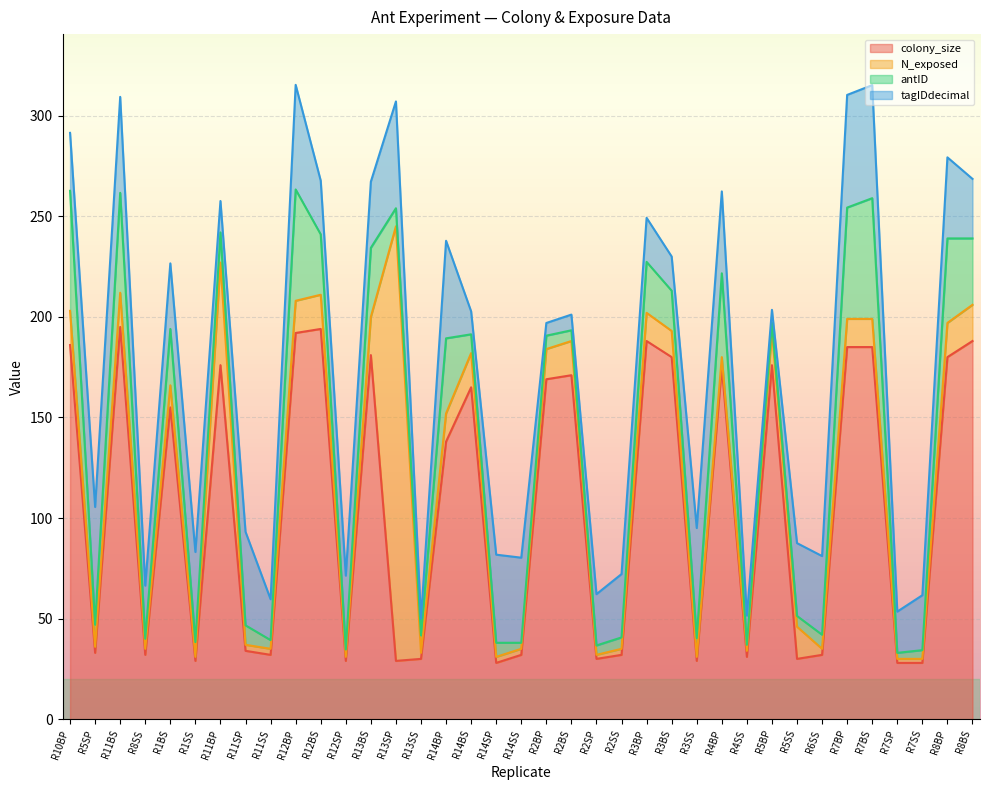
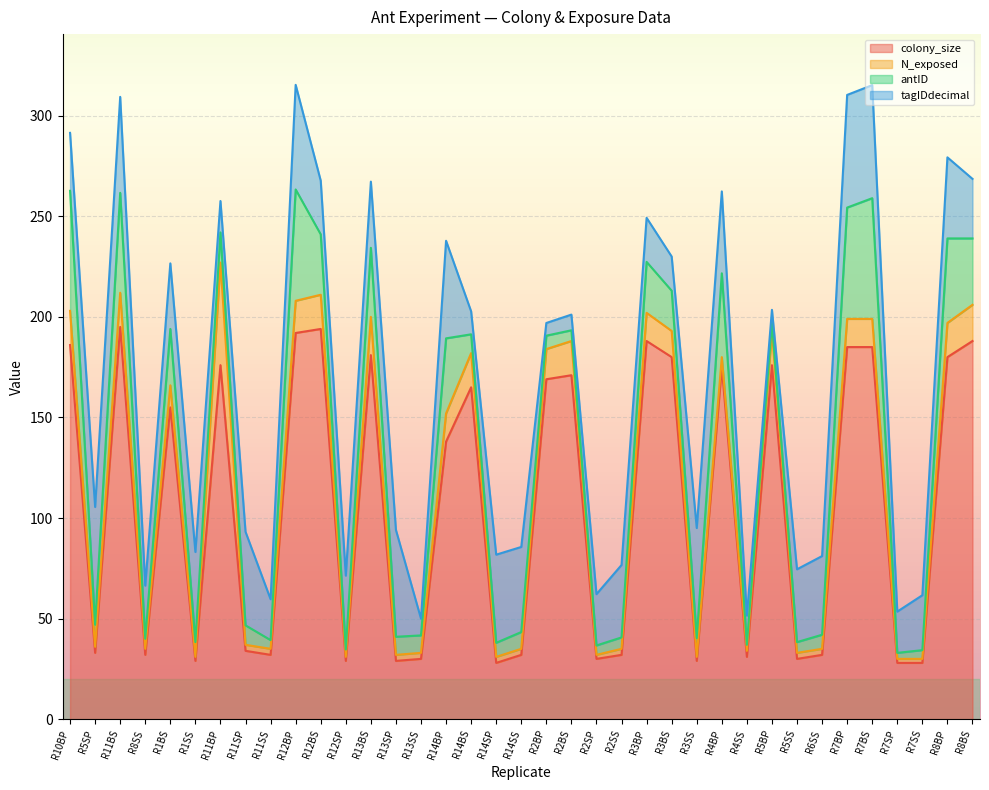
N_exposed, R13SP: 216 -> 3
antID, R14SS: 3 -> 8
tagIDdecimal, R2SS: 31 -> 36
N_exposed, R5SS: 16 -> 3
